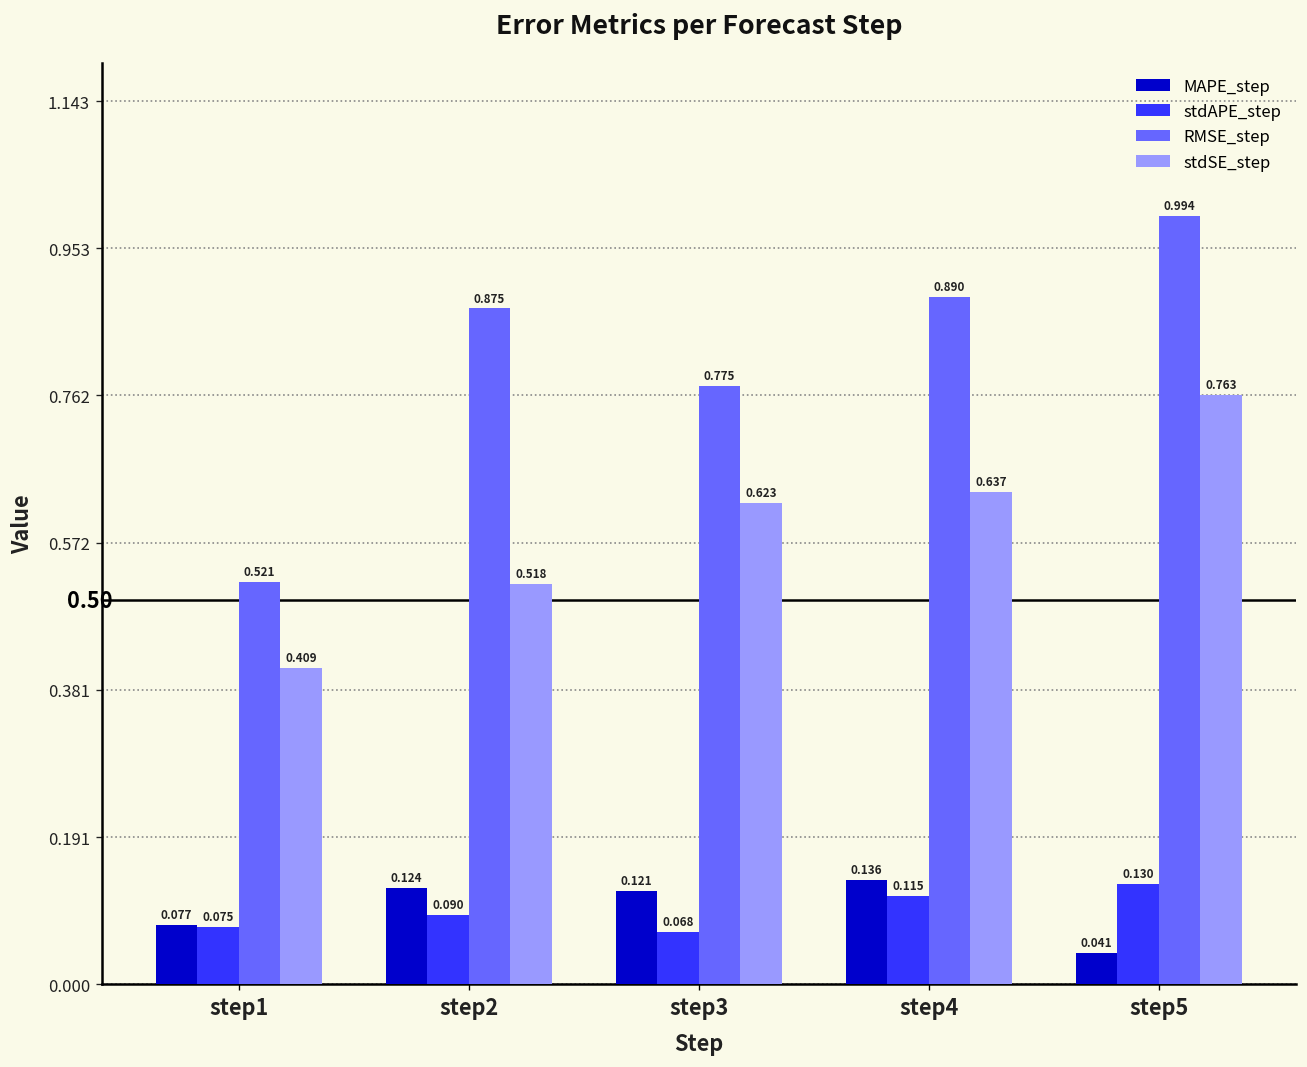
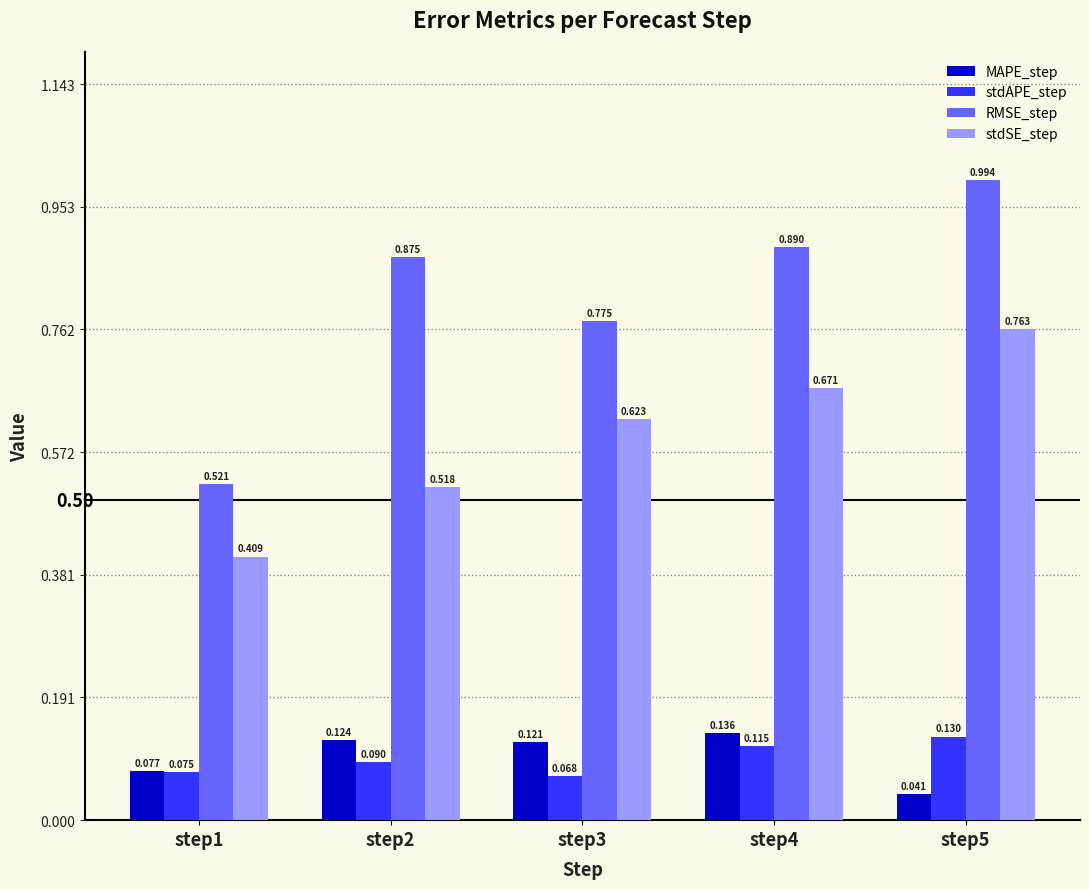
stdSE_step, step4: 0.637 -> 0.671
